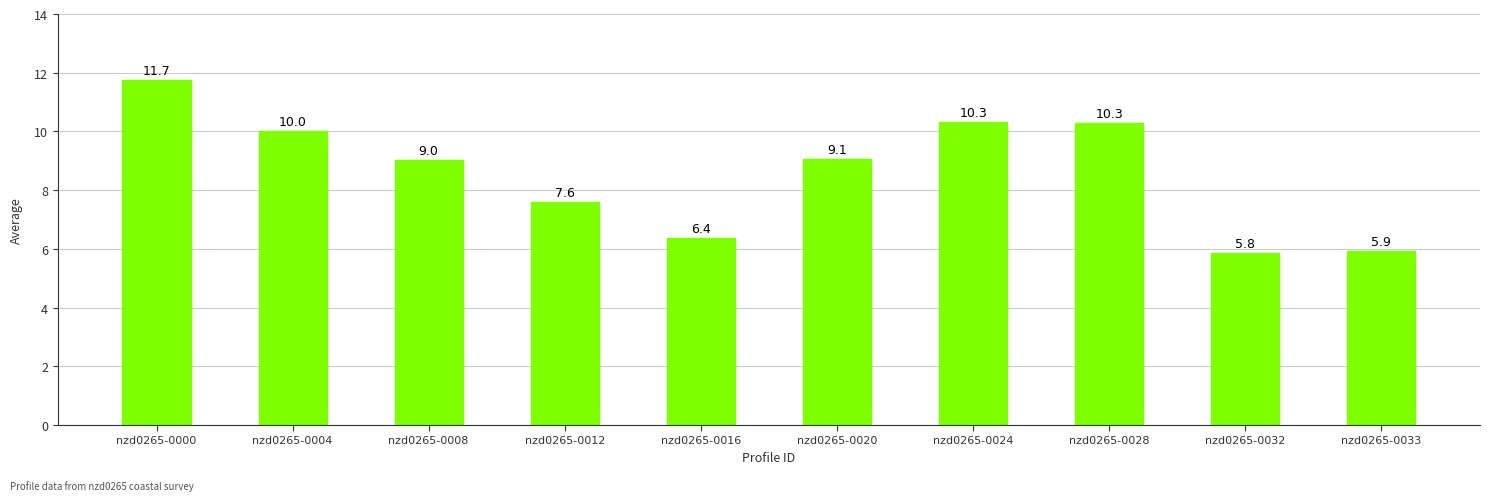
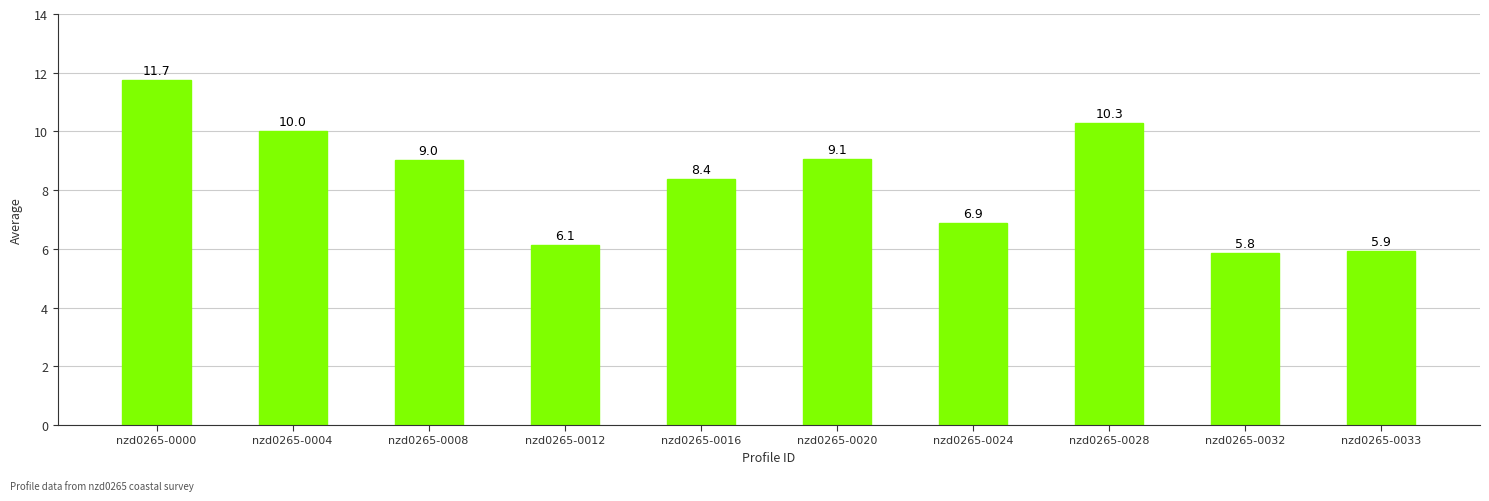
nzd0265-0012: 7.6 -> 6.1
nzd0265-0016: 6.4 -> 8.4
nzd0265-0024: 10.3 -> 6.9
